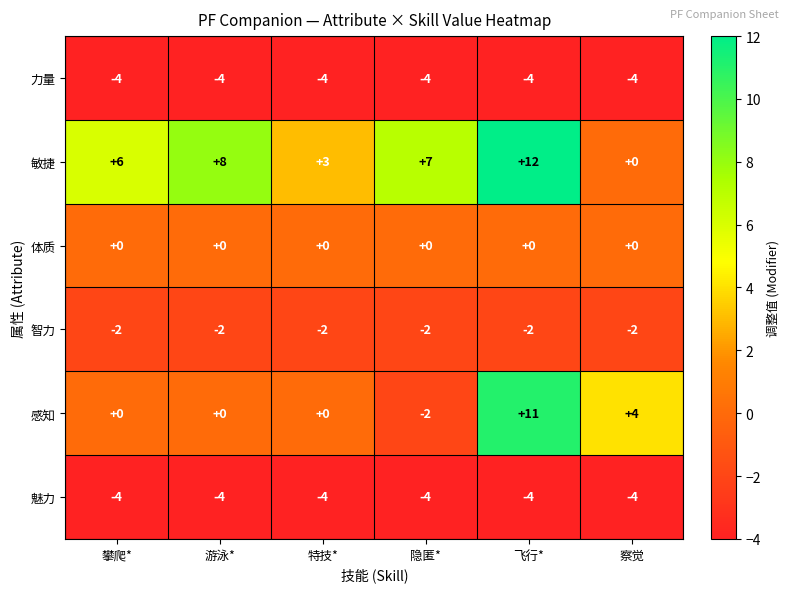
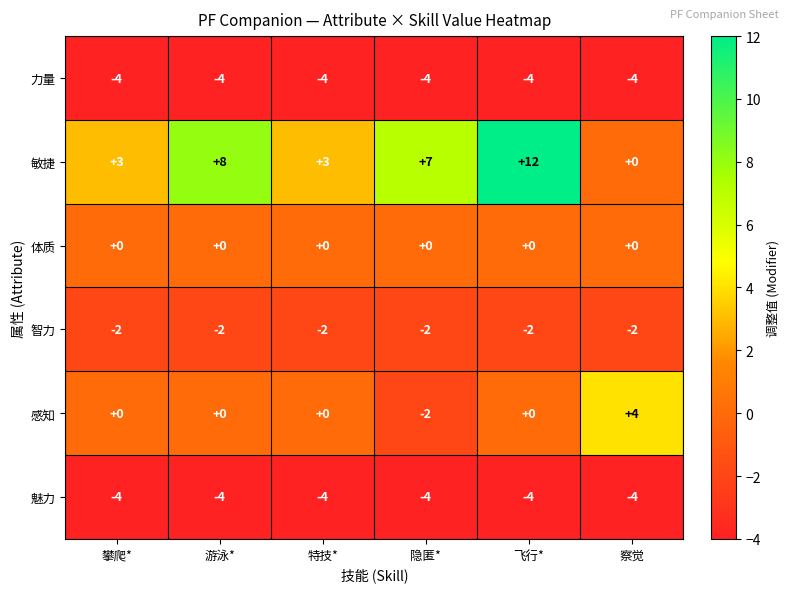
敏捷, 攀爬*: +6 -> +3
感知, 飞行*: +11 -> +0
